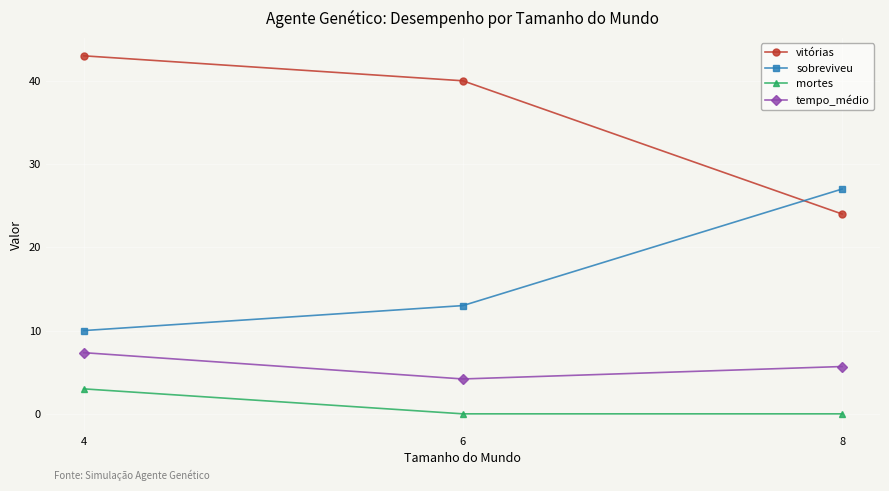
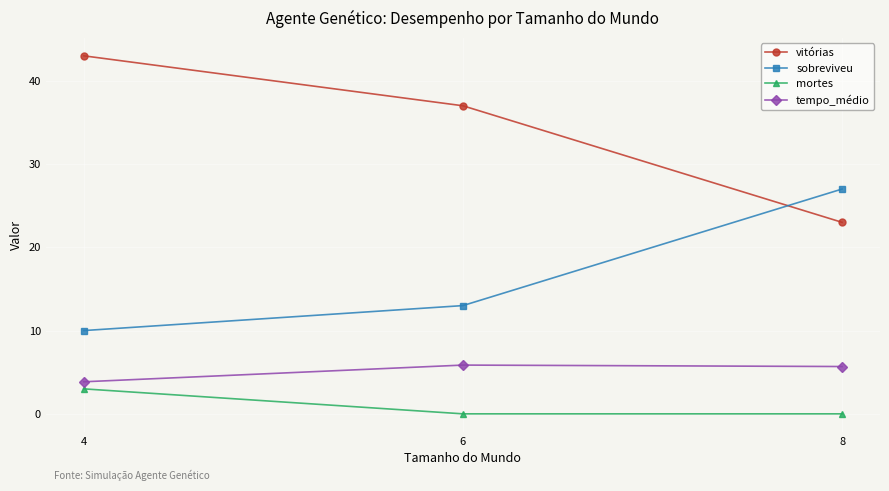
tempo_médio, 4: 7 -> 4
vitórias, 6: 40 -> 37
tempo_médio, 6: 4 -> 6
vitórias, 8: 24 -> 23
